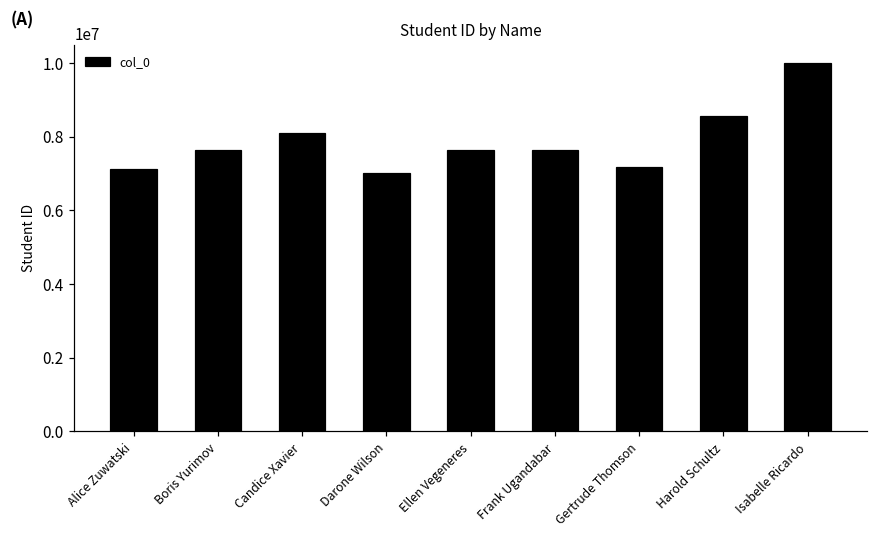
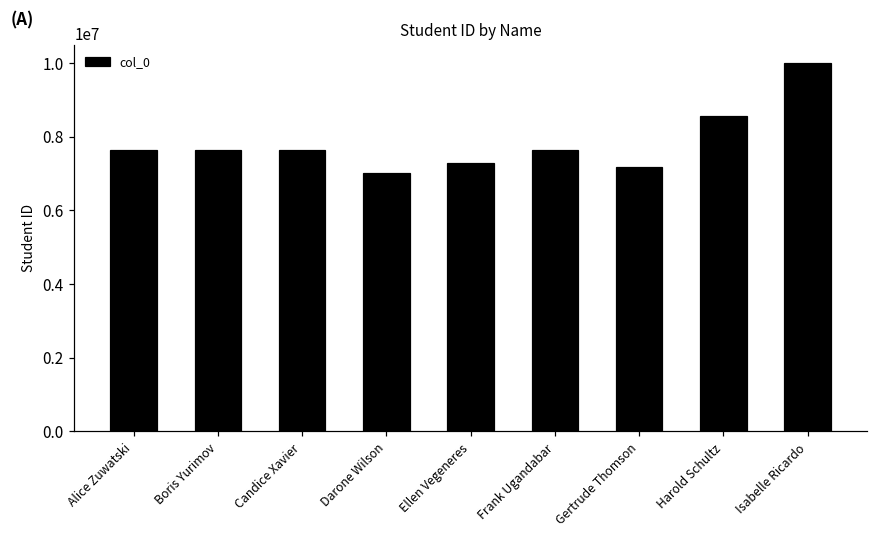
Alice Zuwatski: 7100000 -> 7600000
Candice Xavier: 8100000 -> 7600000
Ellen Vegeneres: 7600000 -> 7300000
